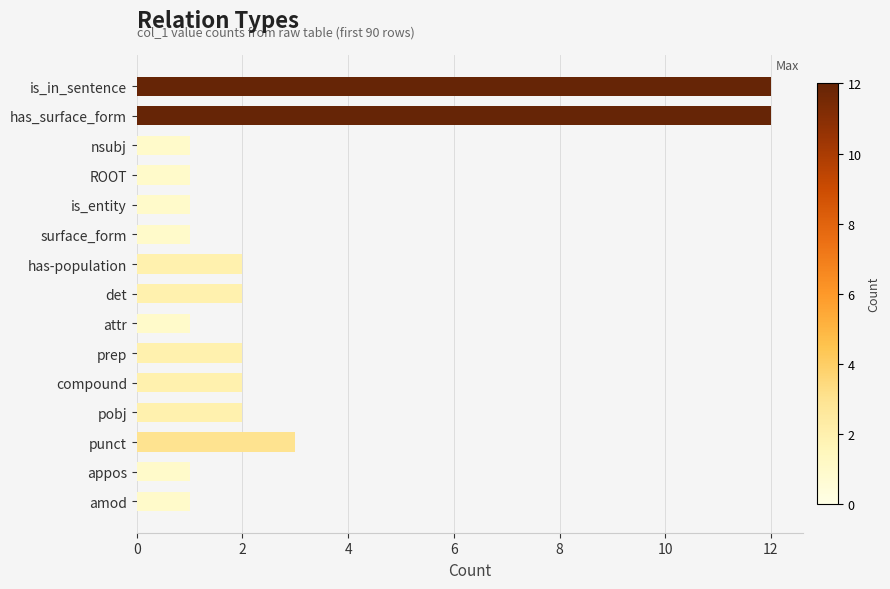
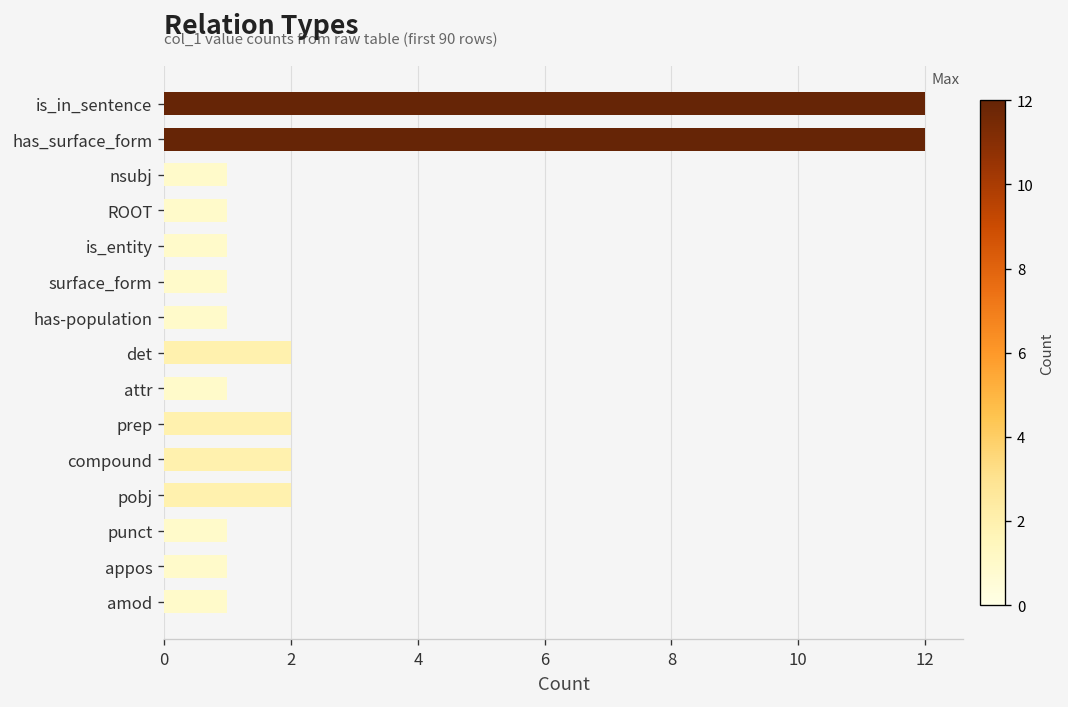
has-population: 2 -> 1
punct: 3 -> 1
